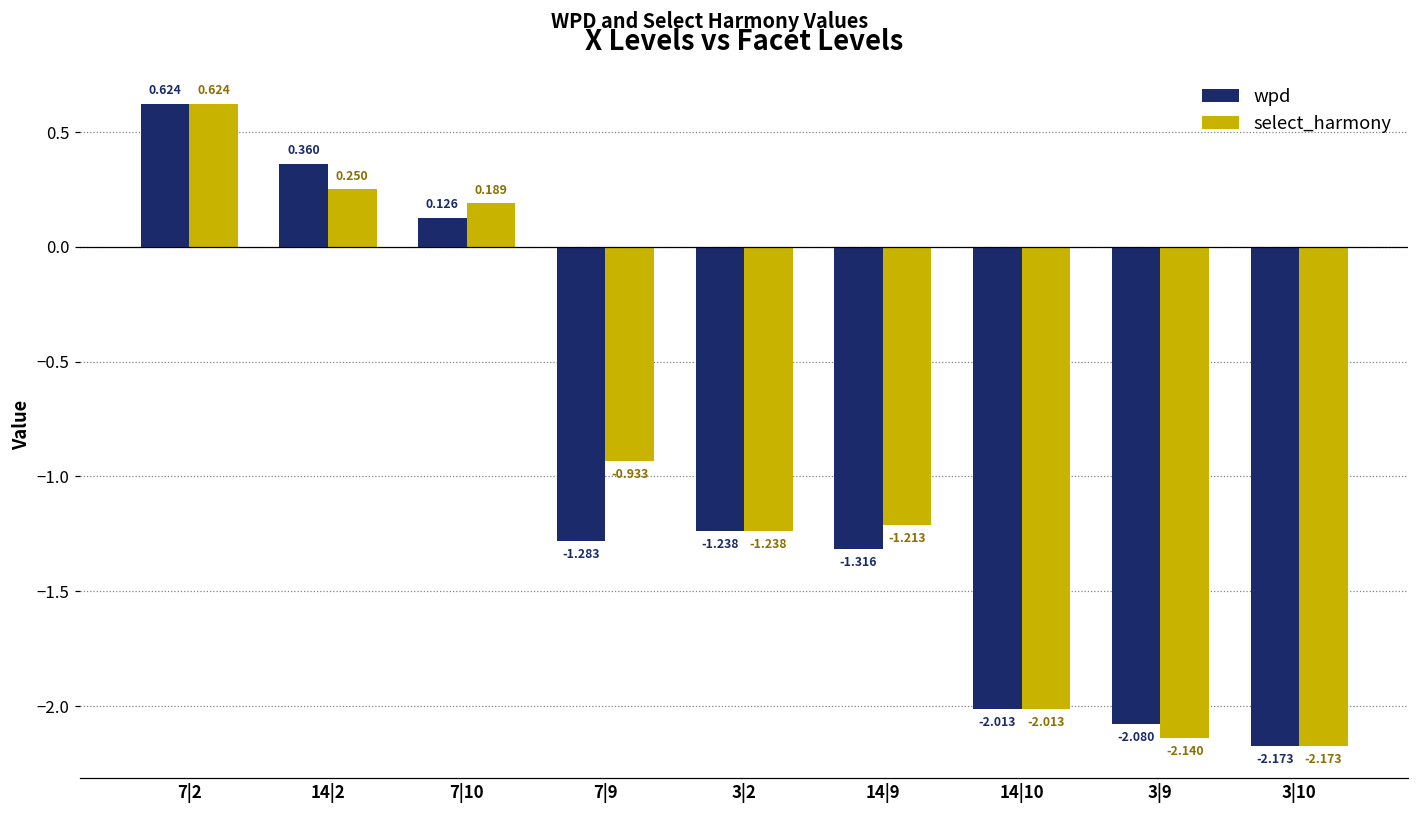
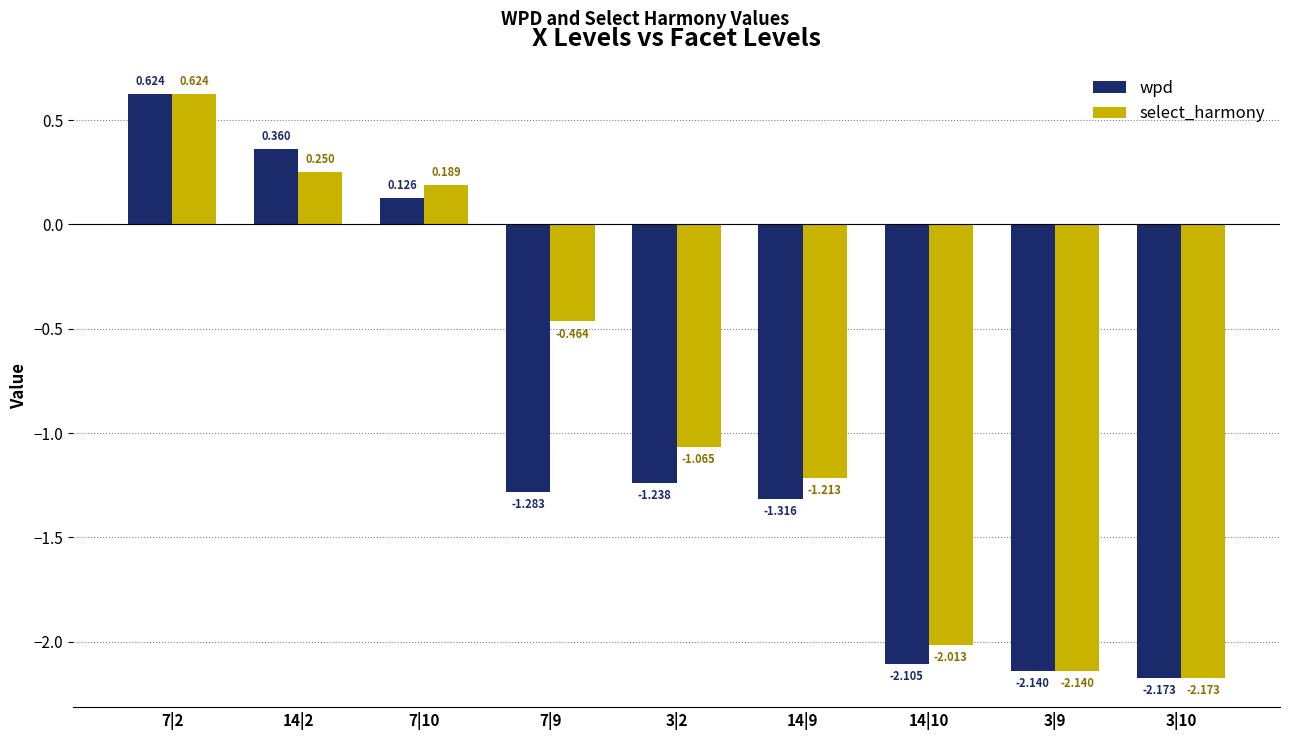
select_harmony, 7|9: -0.933 -> -0.464
select_harmony, 3|2: -1.238 -> -1.065
wpd, 14|10: -2.013 -> -2.105
wpd, 3|9: -2.080 -> -2.140
